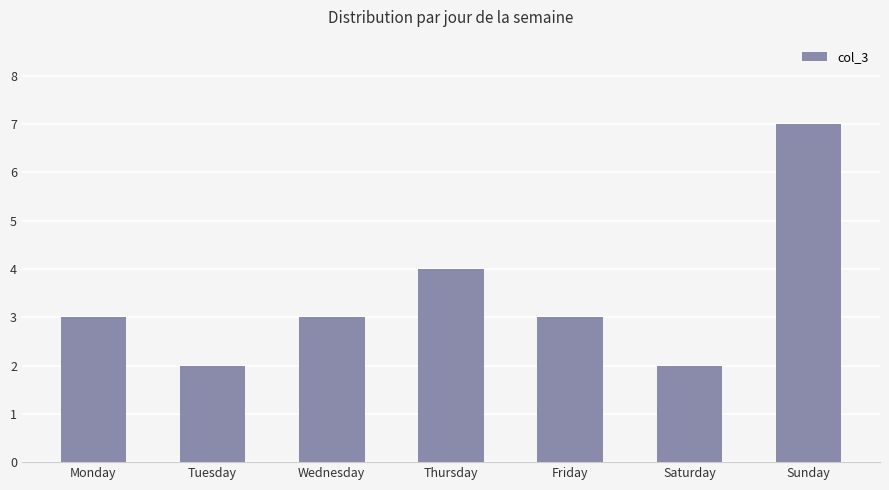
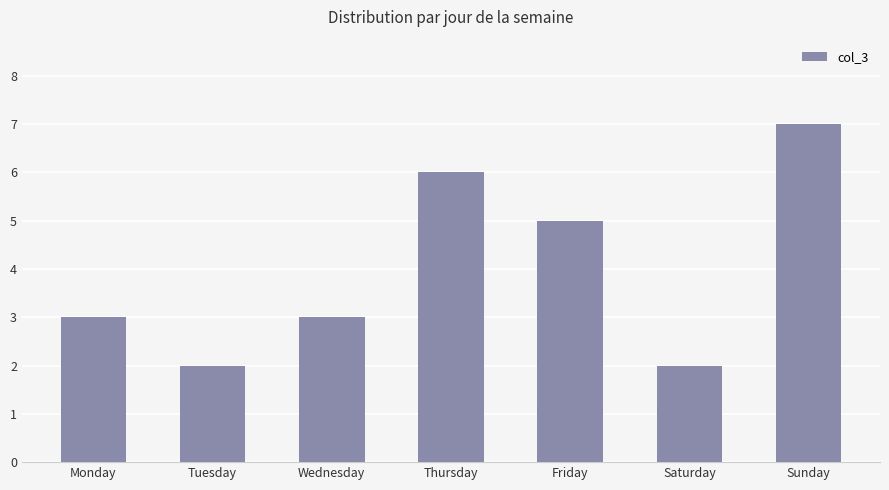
Thursday: 4 -> 6
Friday: 3 -> 5
